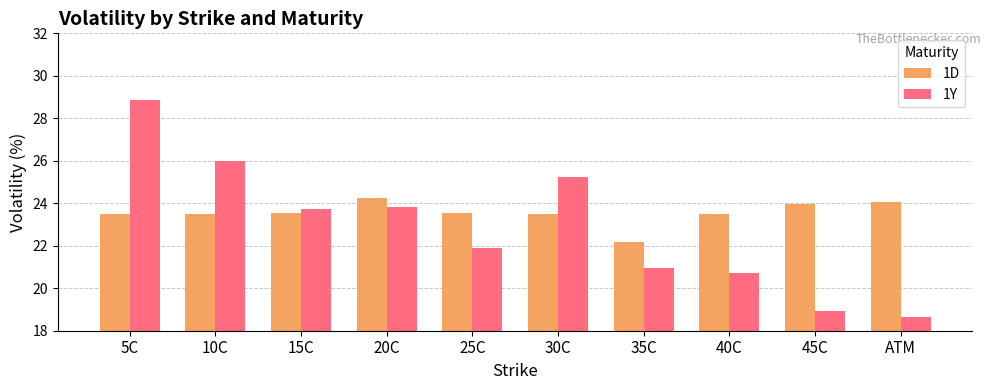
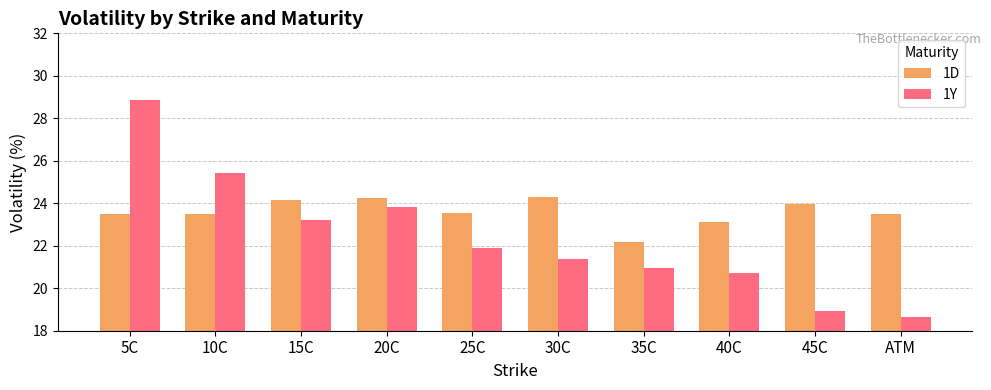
1Y, 10C: 26.0 -> 25.4
1D, 15C: 23.5 -> 24.2
1Y, 15C: 23.7 -> 23.2
1D, 30C: 23.5 -> 24.3
1Y, 30C: 25.2 -> 21.4
1D, 40C: 23.5 -> 23.1
1D, ATM: 24.1 -> 23.5
